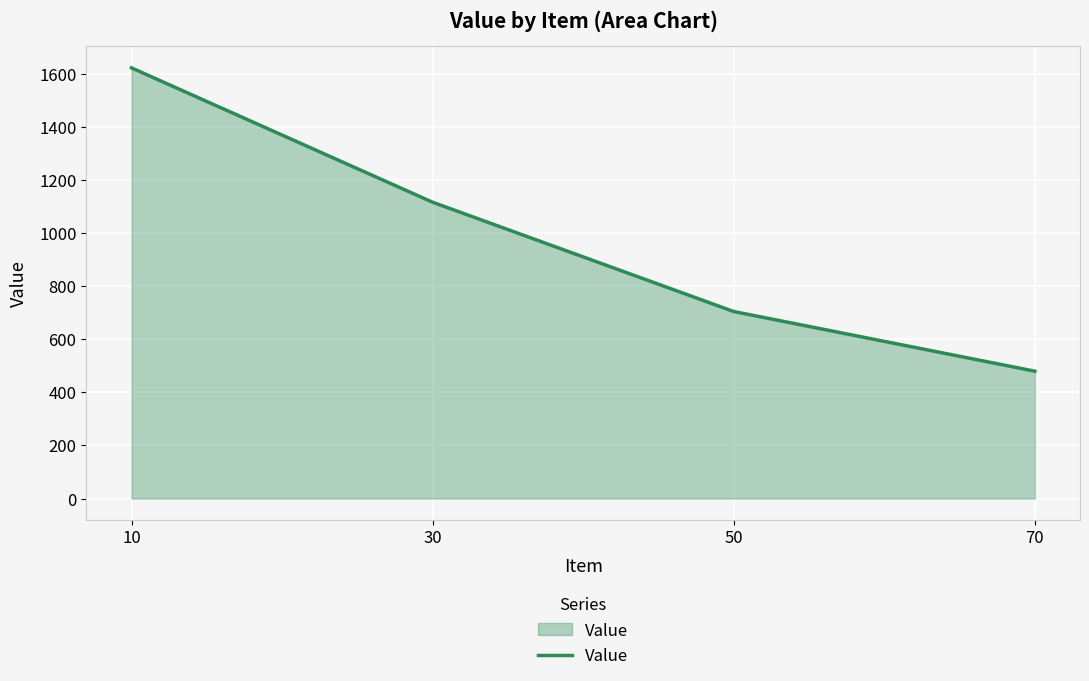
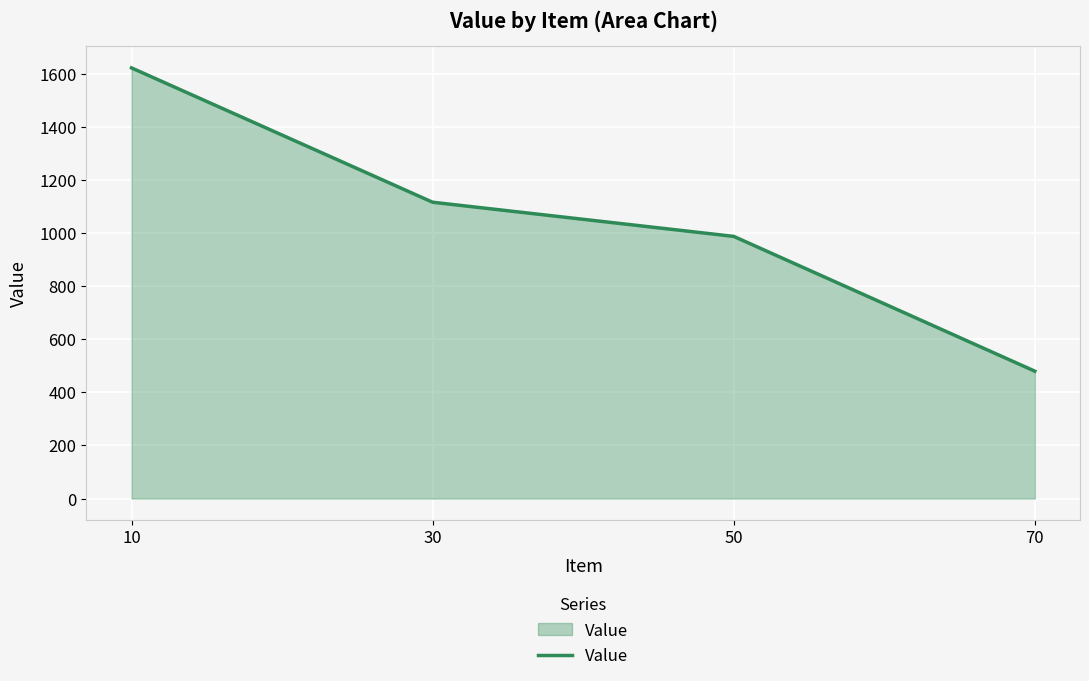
50: 700 -> 990
